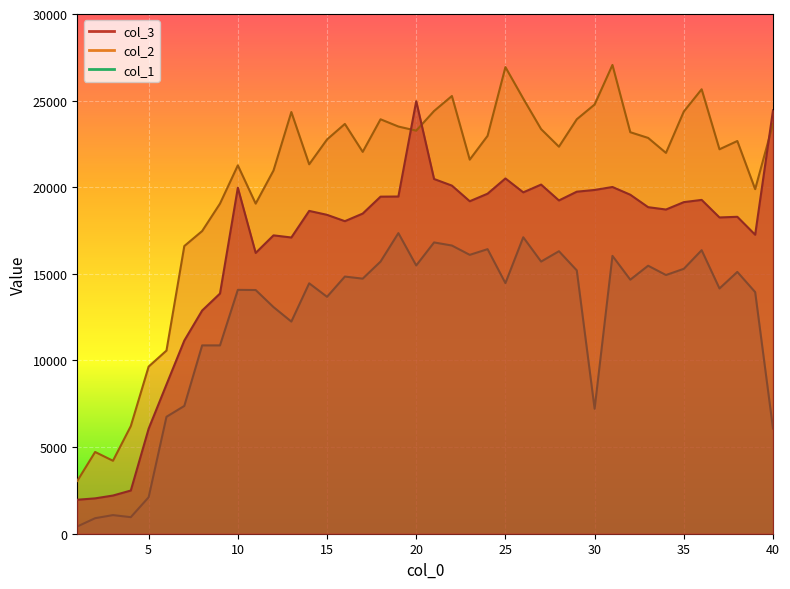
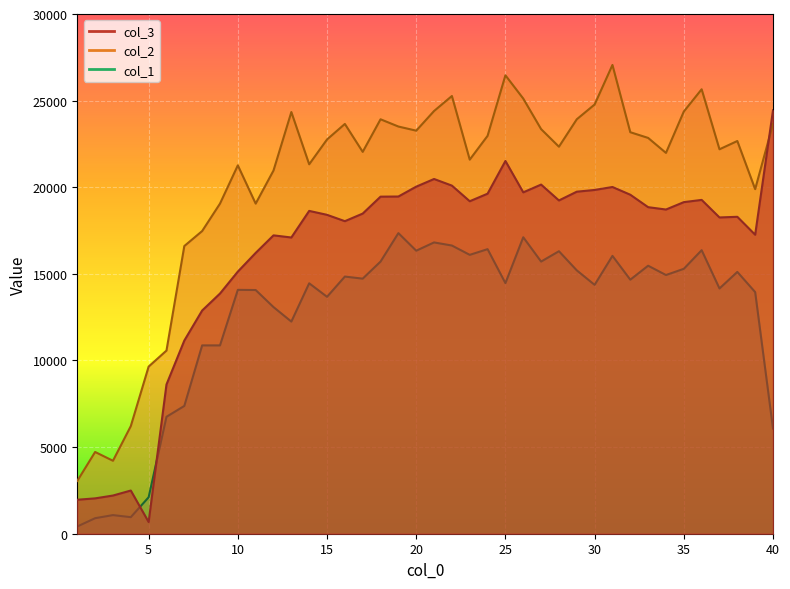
col_3, 5: 6100 -> 700
col_3, 10: 20000 -> 15100
col_3, 20: 25000 -> 20000
col_1, 20: 15500 -> 16300
col_3, 25: 20500 -> 21500
col_2, 25: 26900 -> 26500
col_1, 30: 7200 -> 14400
